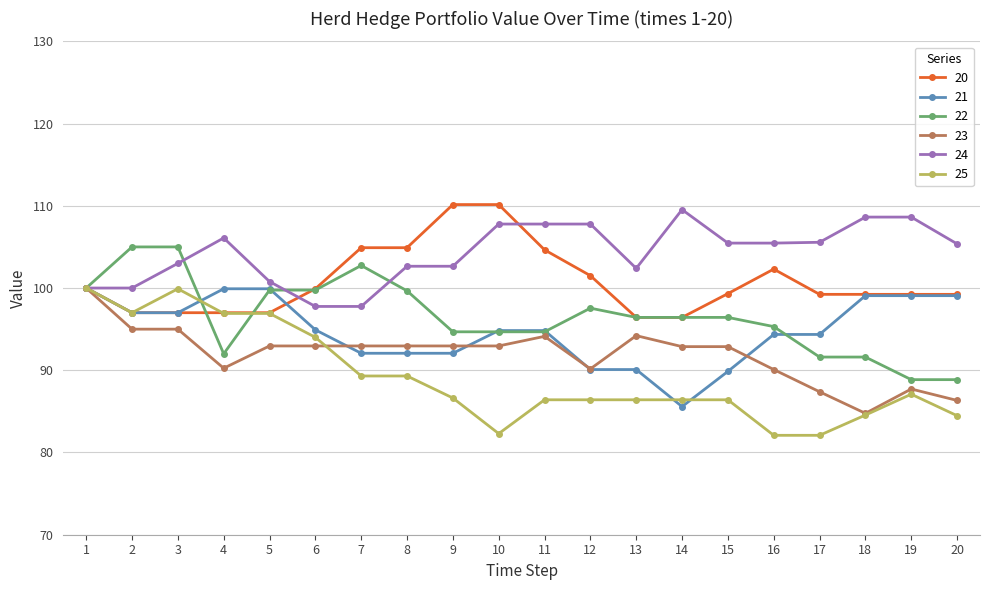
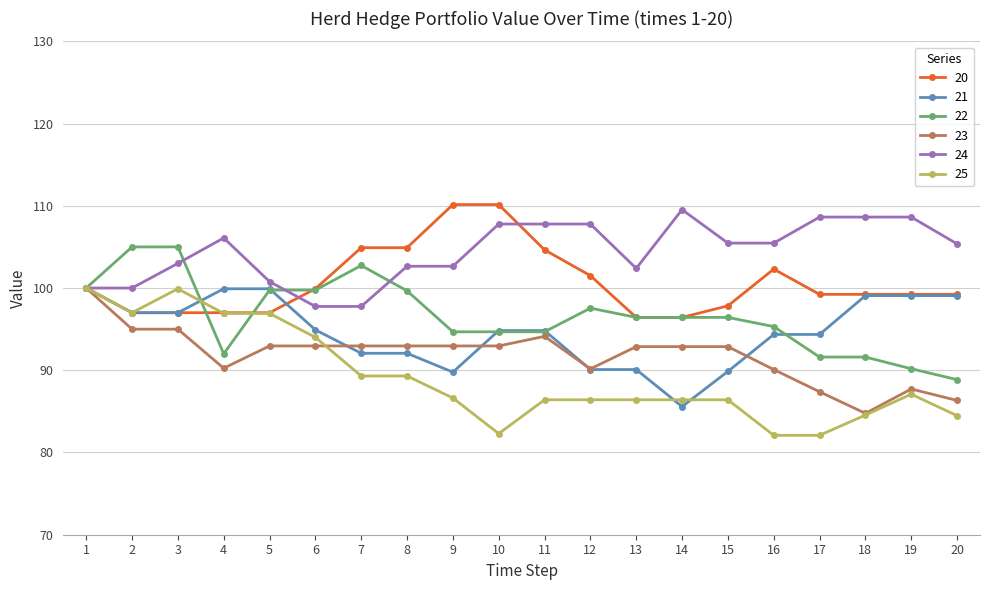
21, 9: 92 -> 90
23, 13: 94 -> 93
20, 15: 99 -> 98
24, 17: 106 -> 109
22, 19: 89 -> 90
